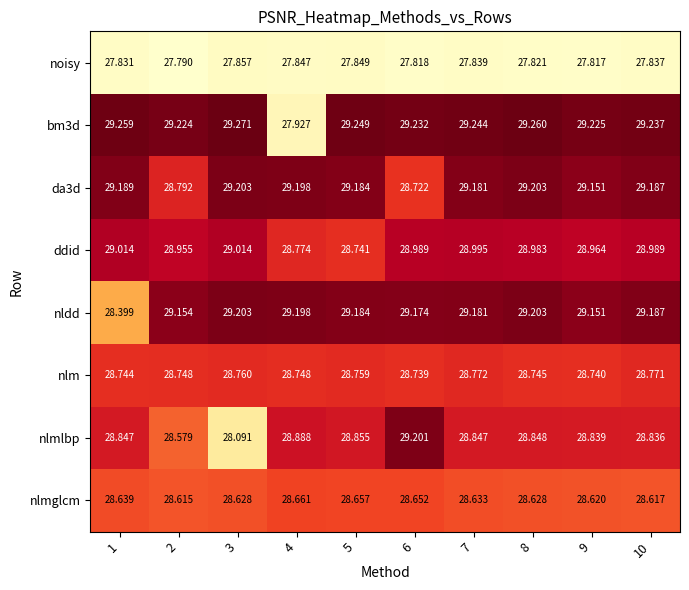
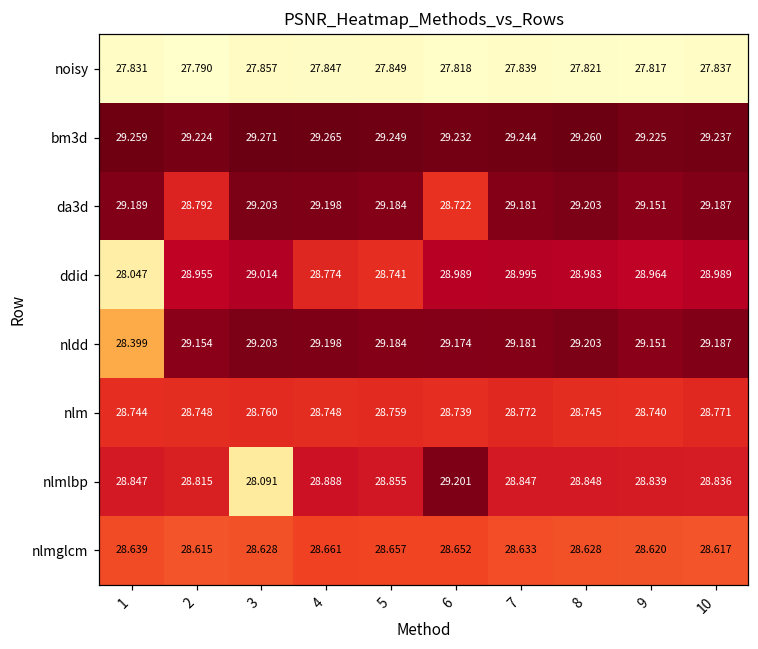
bm3d, 4: 27.927 -> 29.265
ddid, 1: 29.014 -> 28.047
nlmlbp, 2: 28.579 -> 28.815
